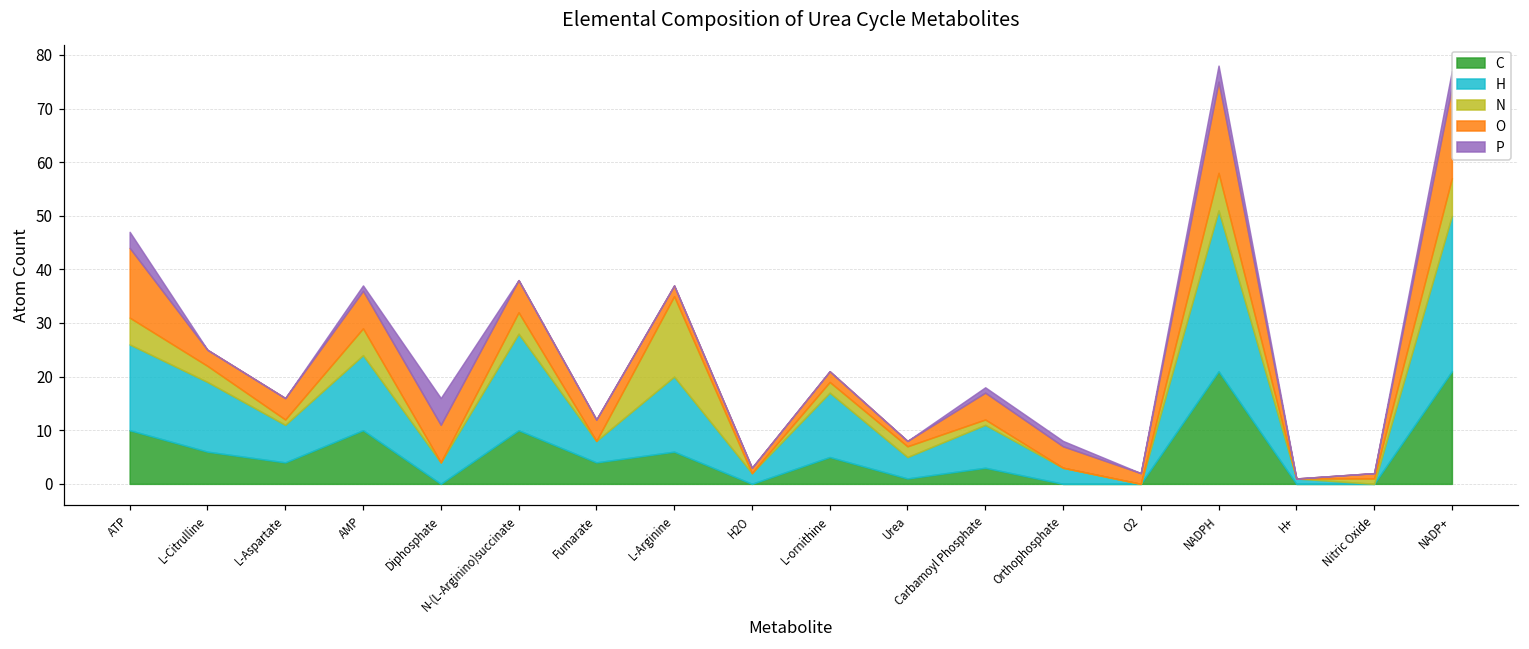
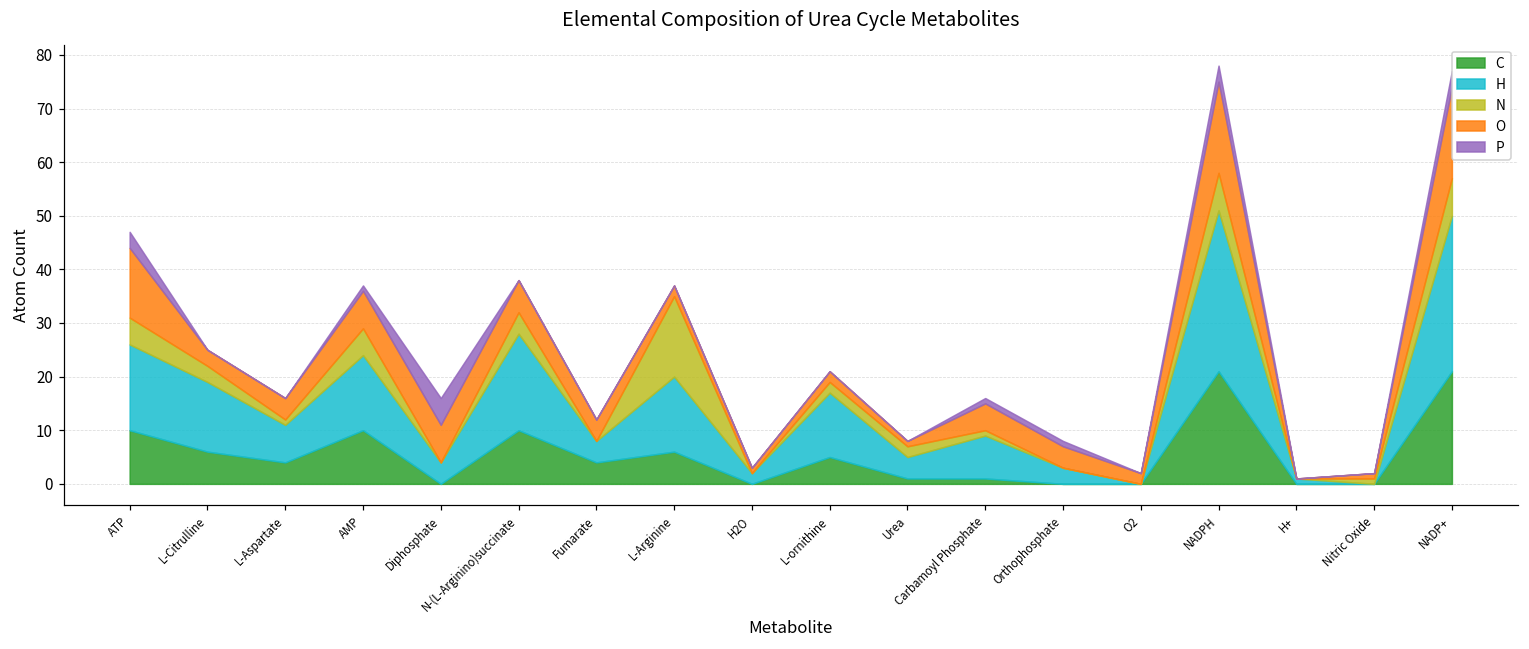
C, Carbamoyl Phosphate: 3 -> 1
